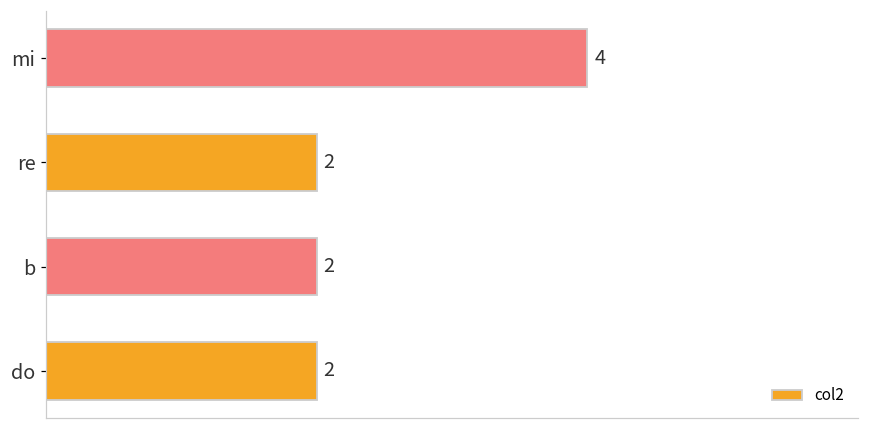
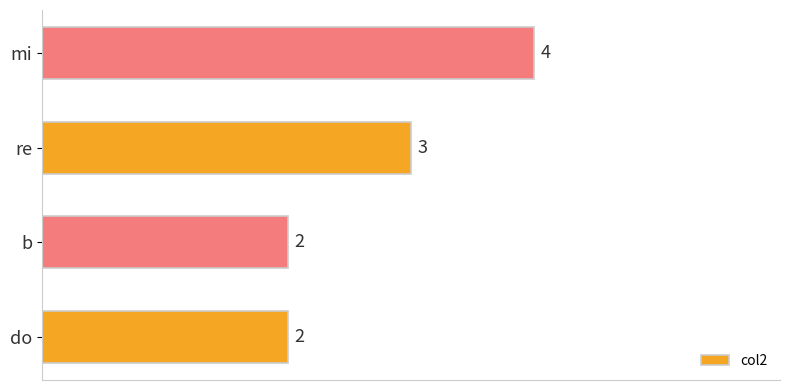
re: 2 -> 3
